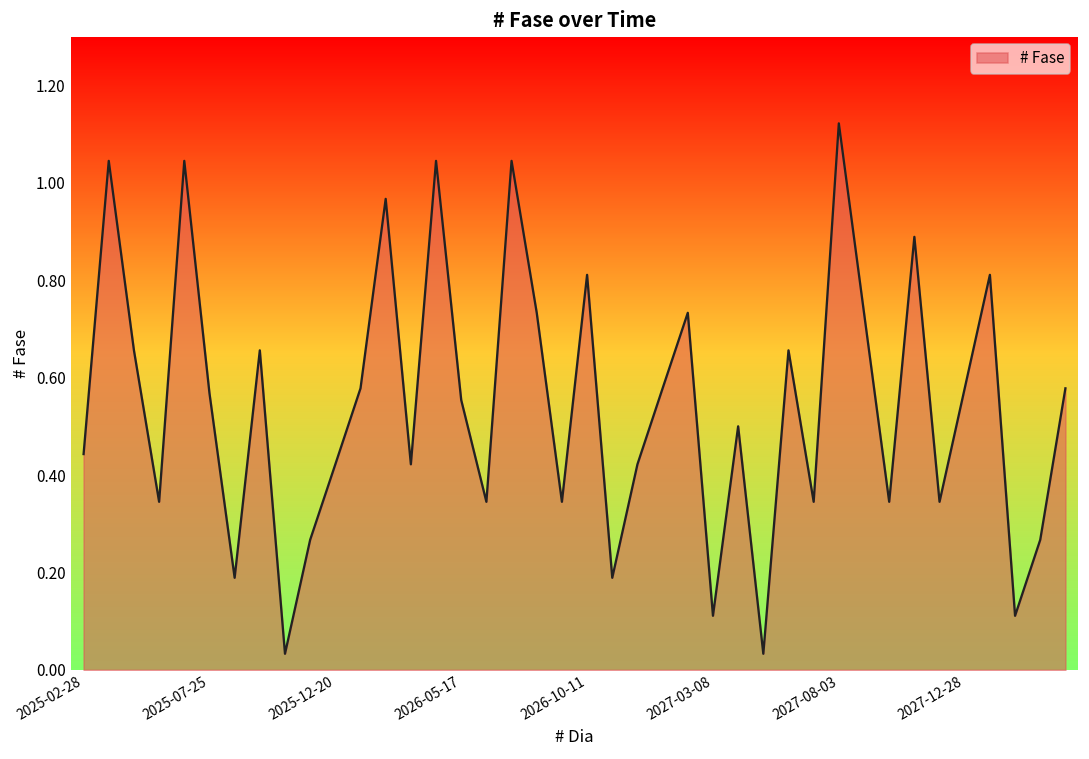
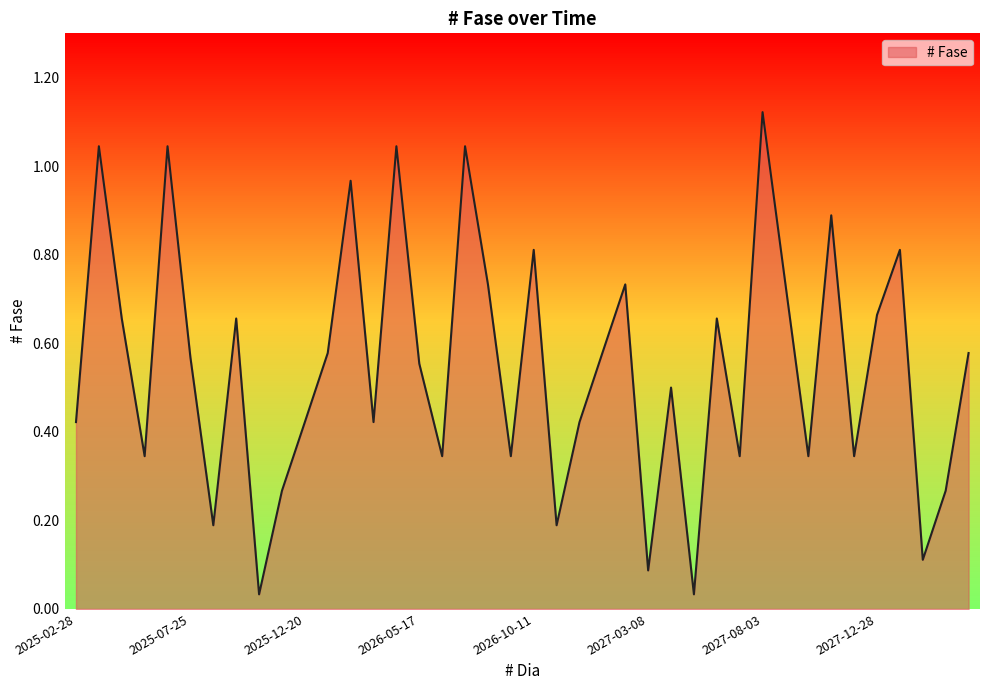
2025-02-28: 0.44 -> 0.42
2027-03-08: 0.11 -> 0.09
2027-12-28: 0.58 -> 0.66
